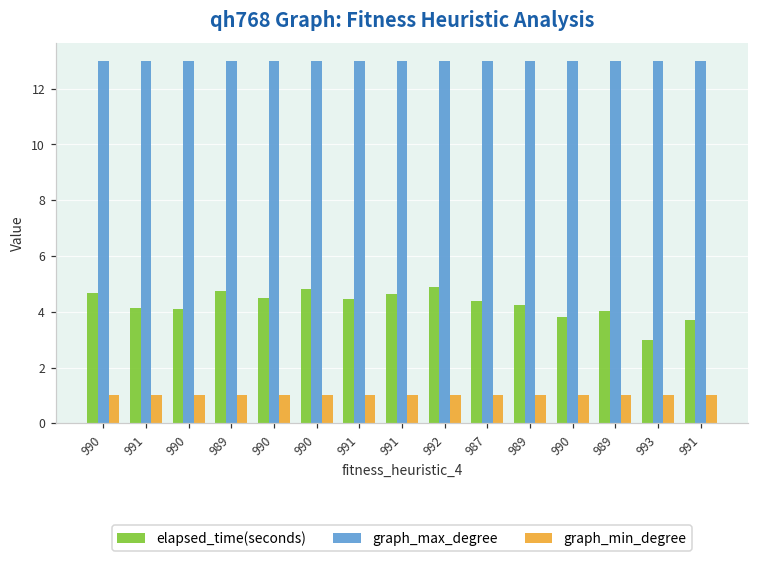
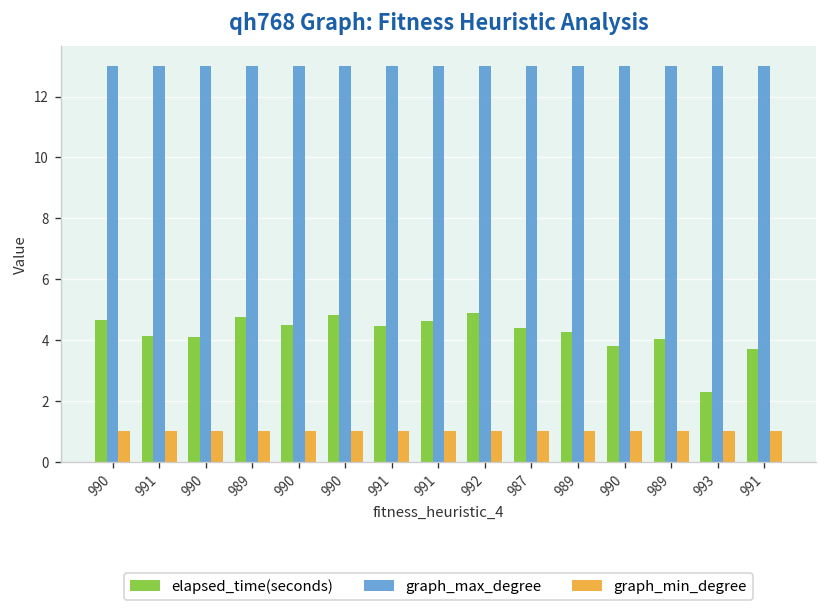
elapsed_time(seconds), 993: 3.0 -> 2.3
